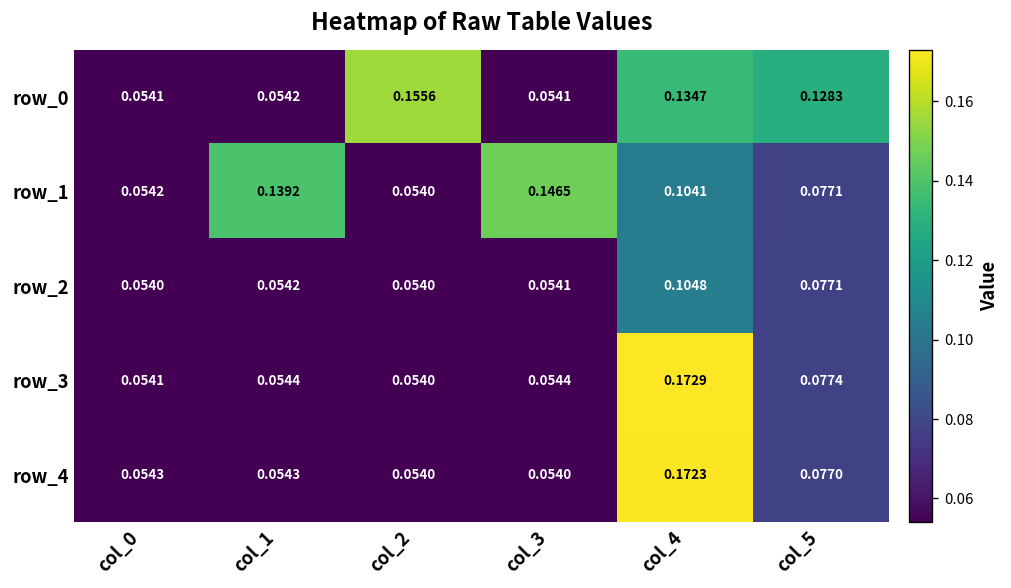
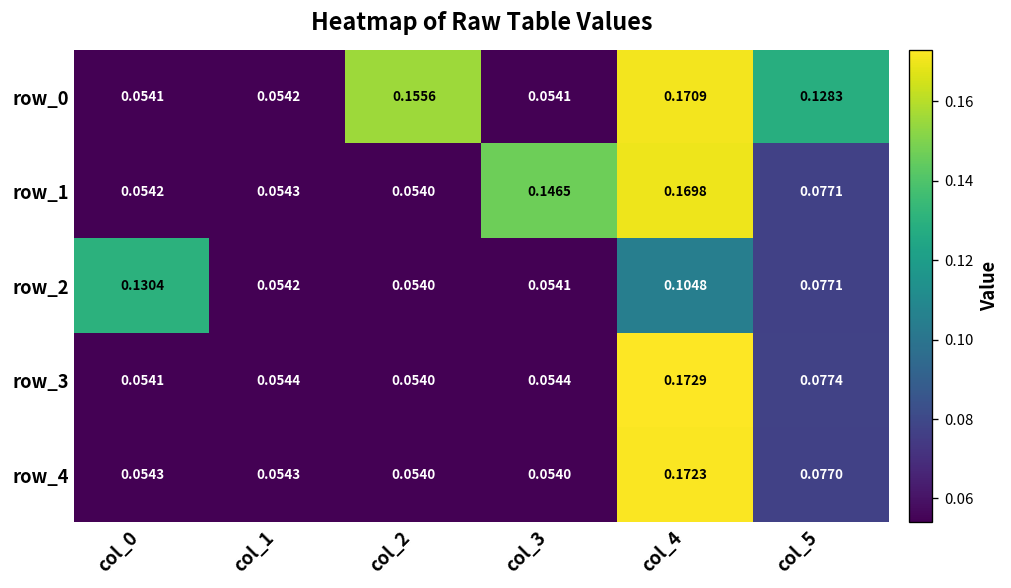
row_0, col_4: 0.1347 -> 0.1709
row_1, col_1: 0.1392 -> 0.0543
row_1, col_4: 0.1041 -> 0.1698
row_2, col_0: 0.0540 -> 0.1304
